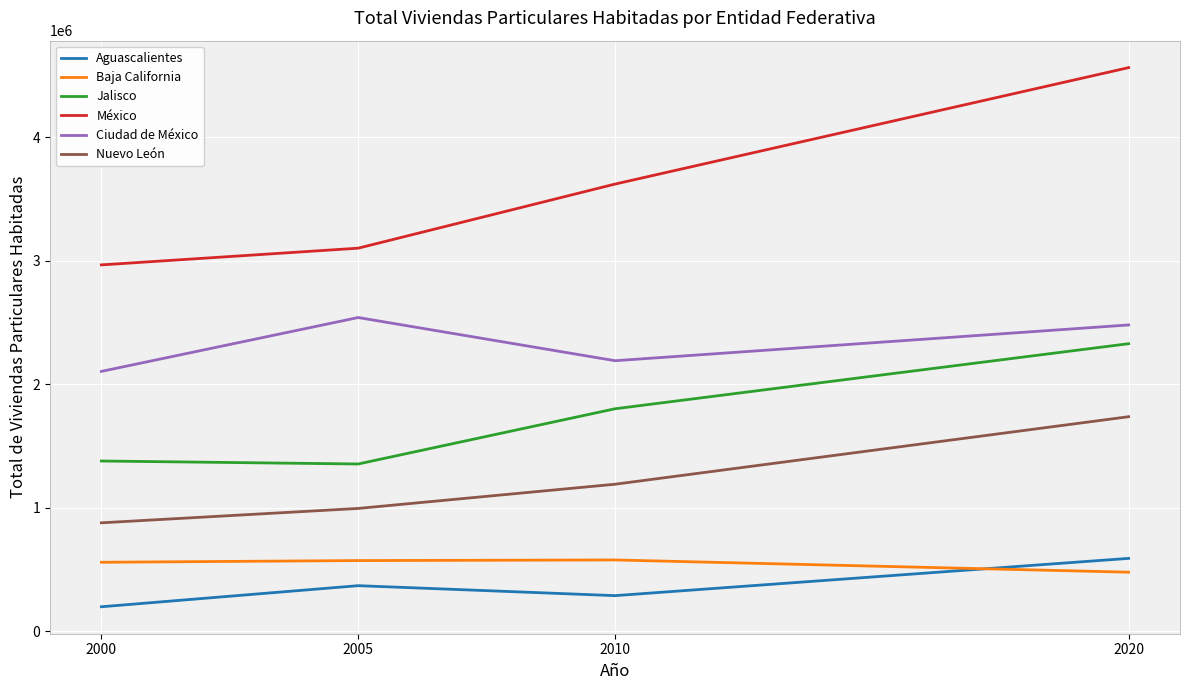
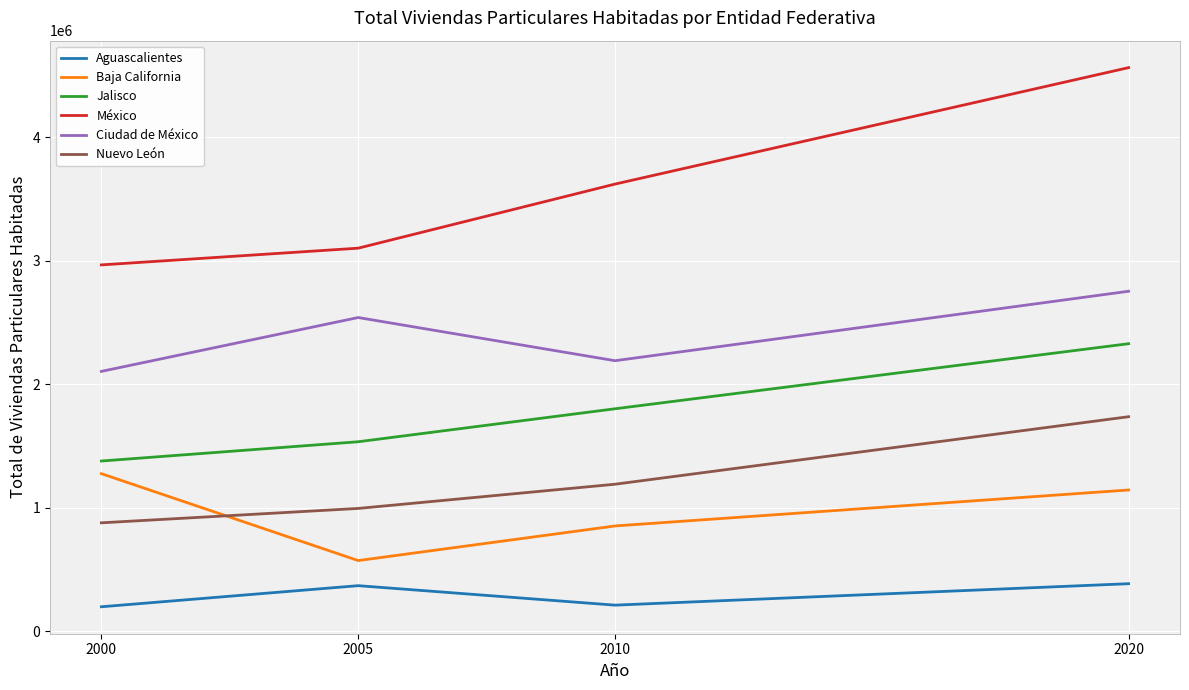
Baja California, 2000: 560000 -> 1280000
Jalisco, 2005: 1350000 -> 1530000
Aguascalientes, 2010: 290000 -> 210000
Baja California, 2010: 580000 -> 850000
Aguascalientes, 2020: 590000 -> 390000
Baja California, 2020: 480000 -> 1140000
Ciudad de México, 2020: 2480000 -> 2750000
